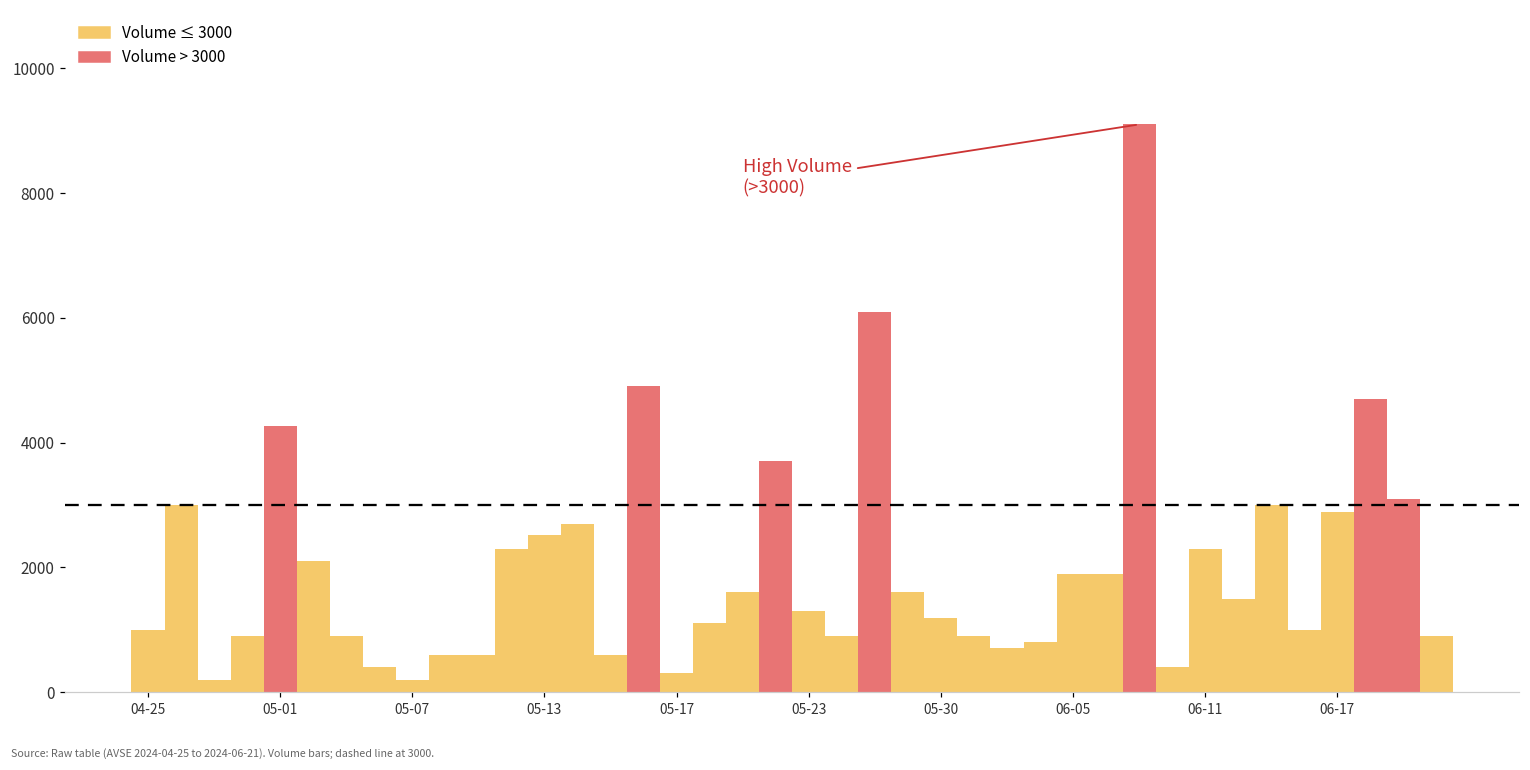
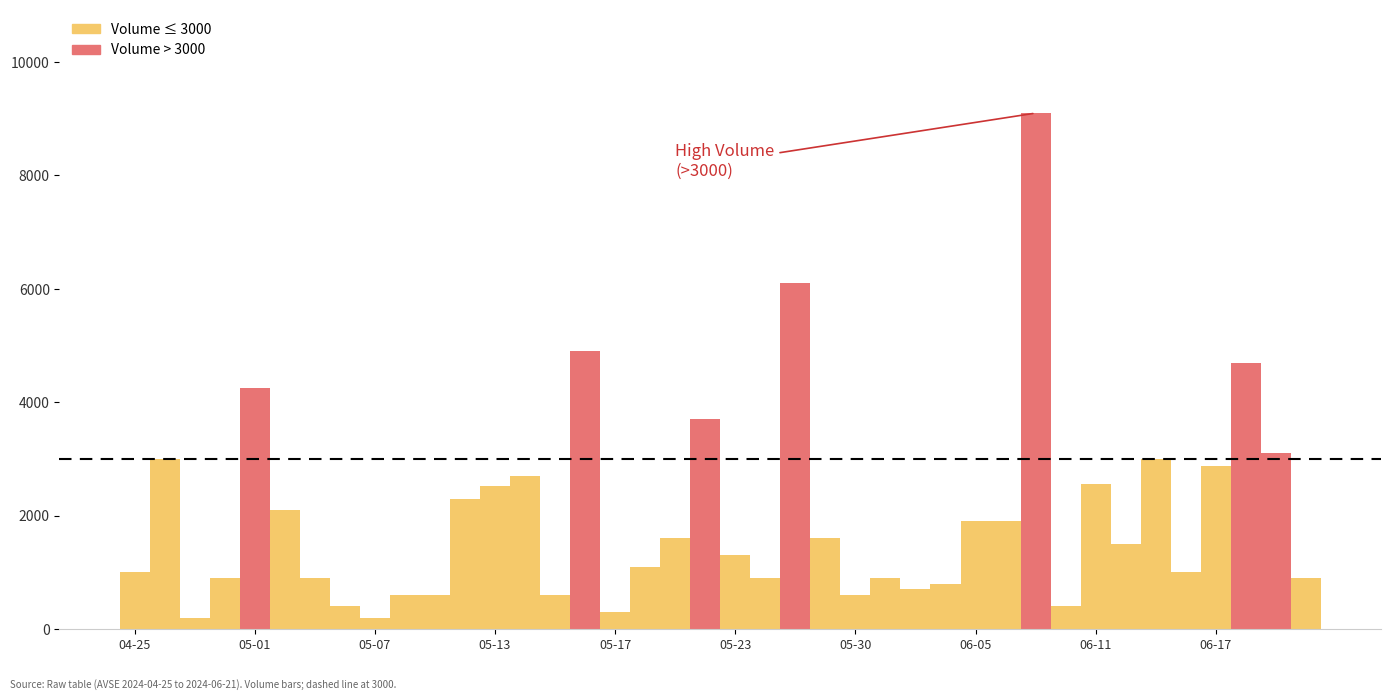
05-30: 1200 -> 600
06-11: 2300 -> 2600
